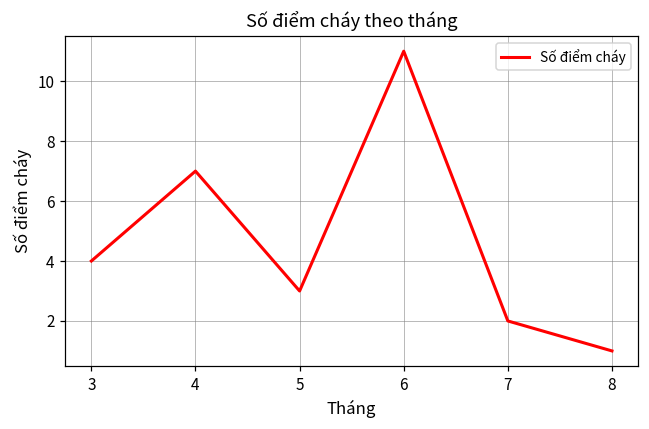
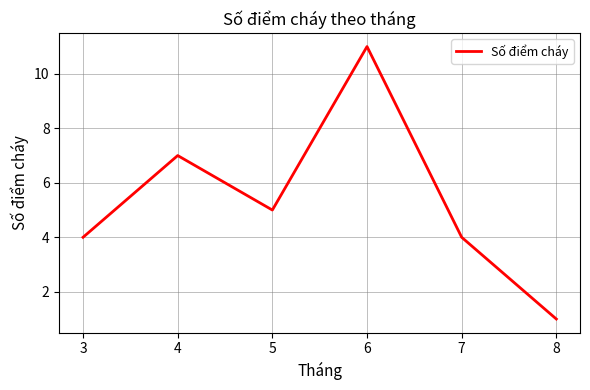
5: 3 -> 5
7: 2 -> 4
